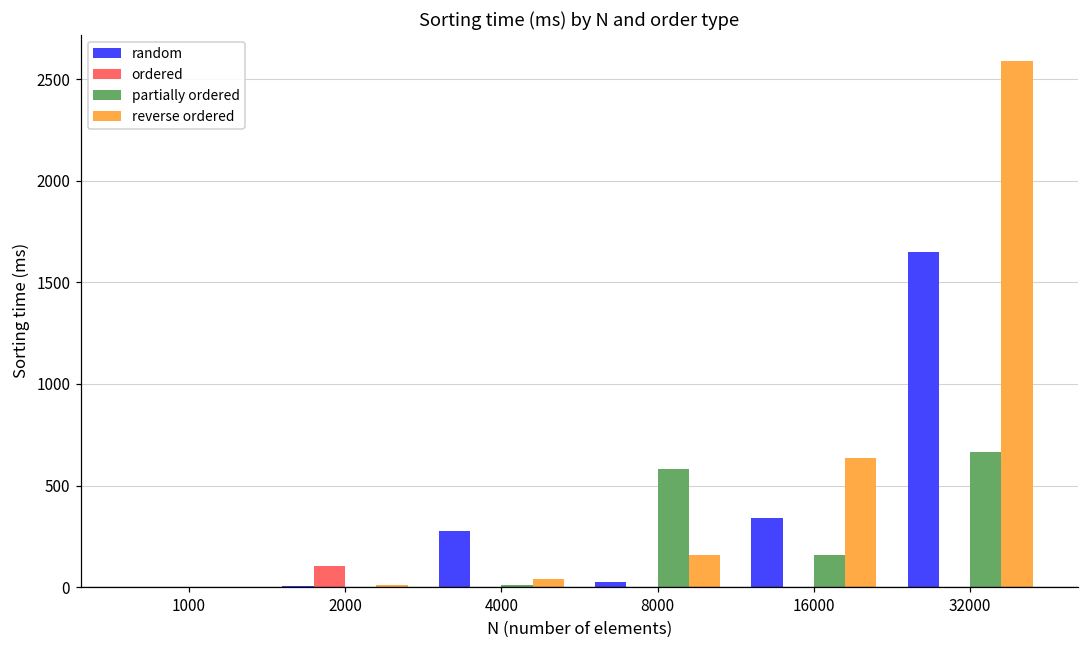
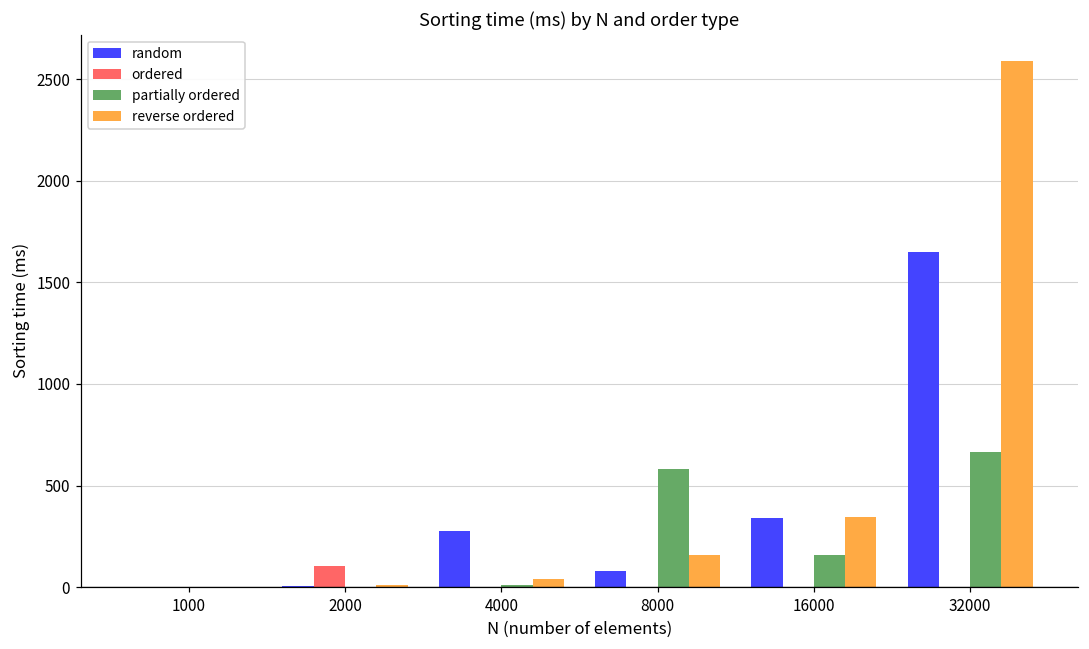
random, 8000: 20 -> 80
reverse ordered, 16000: 640 -> 340
